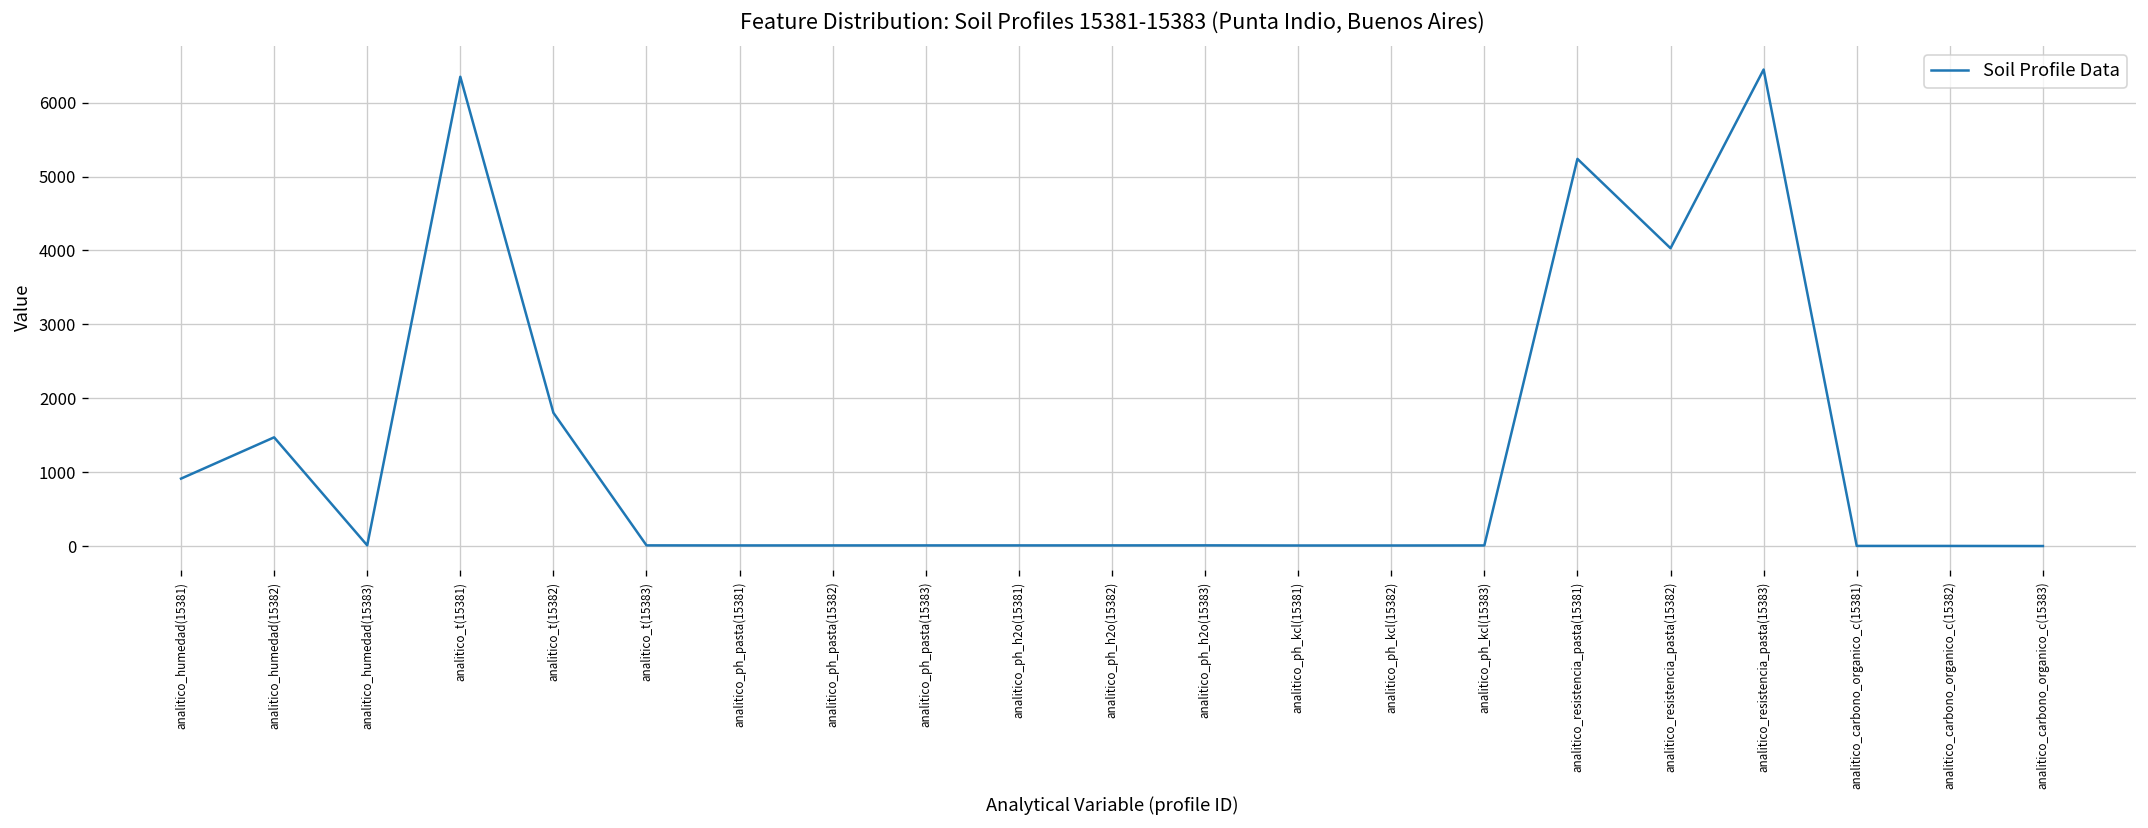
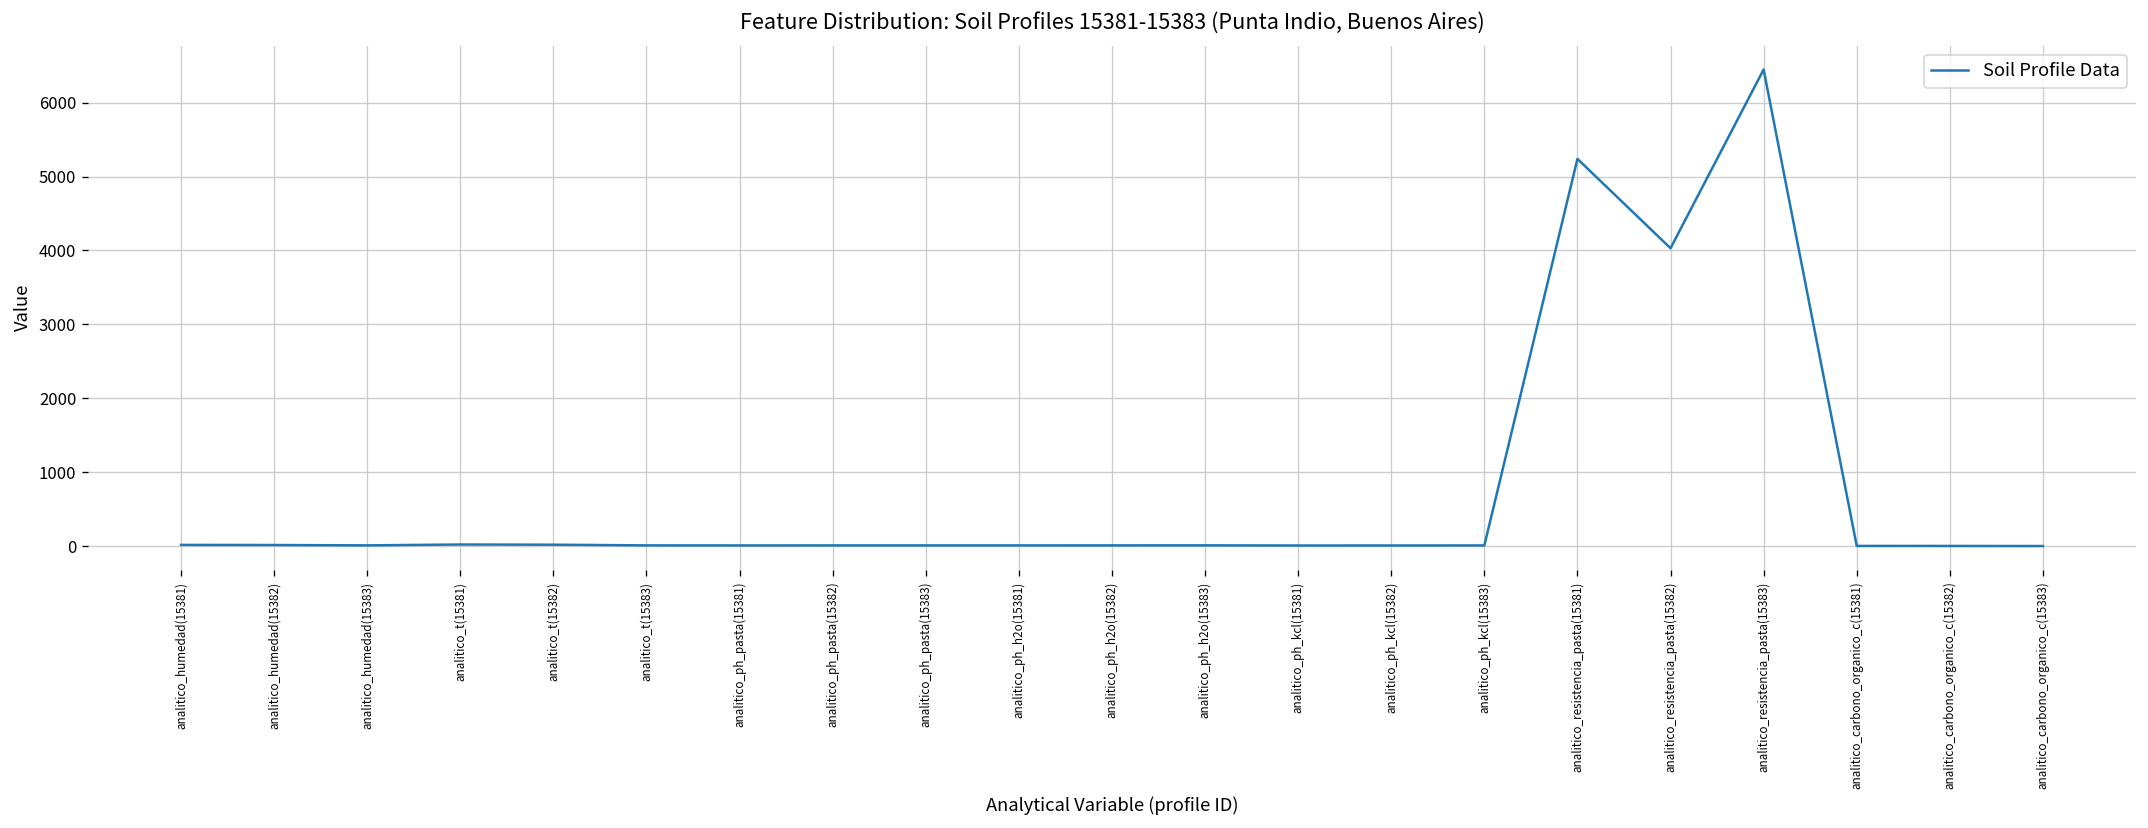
analitico_humedad(15381): 900 -> 0
analitico_humedad(15382): 1500 -> 0
analitico_t(15381): 6400 -> 0
analitico_t(15382): 1800 -> 0
